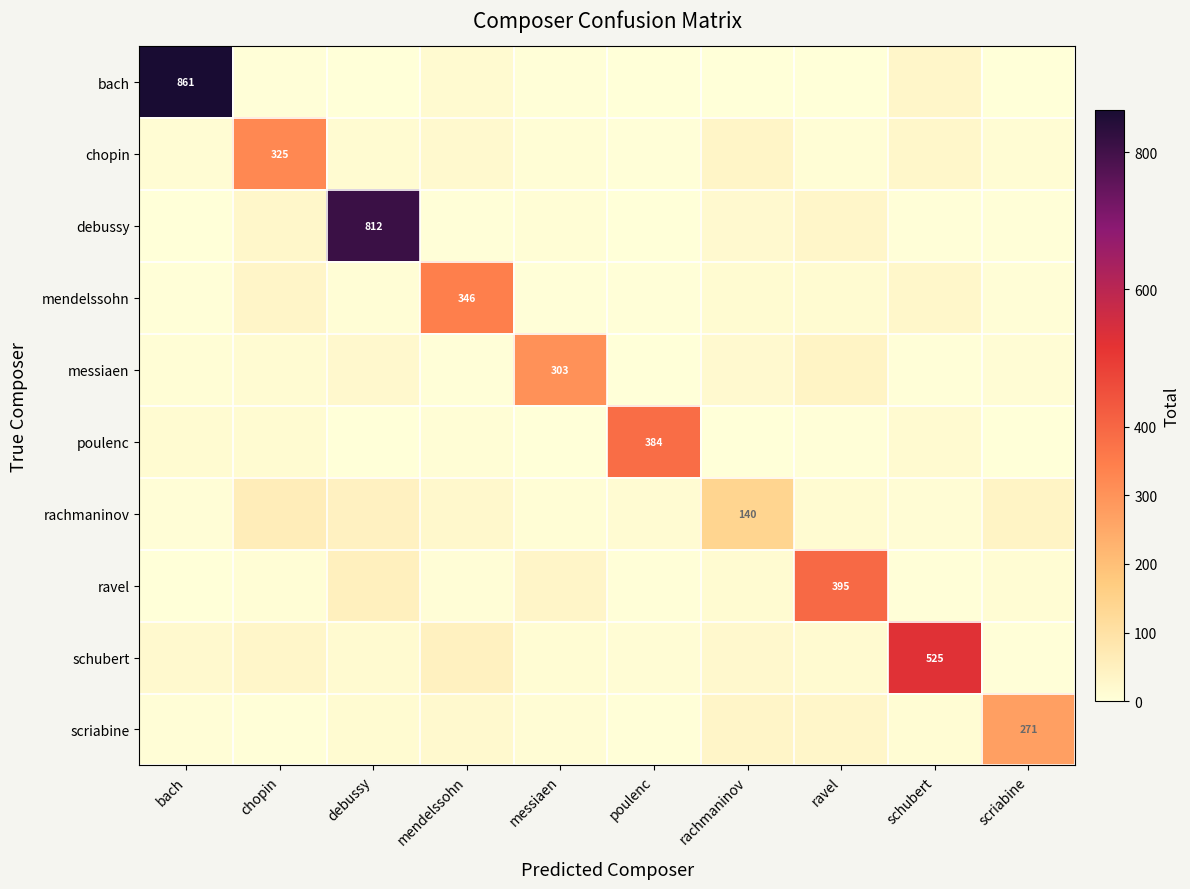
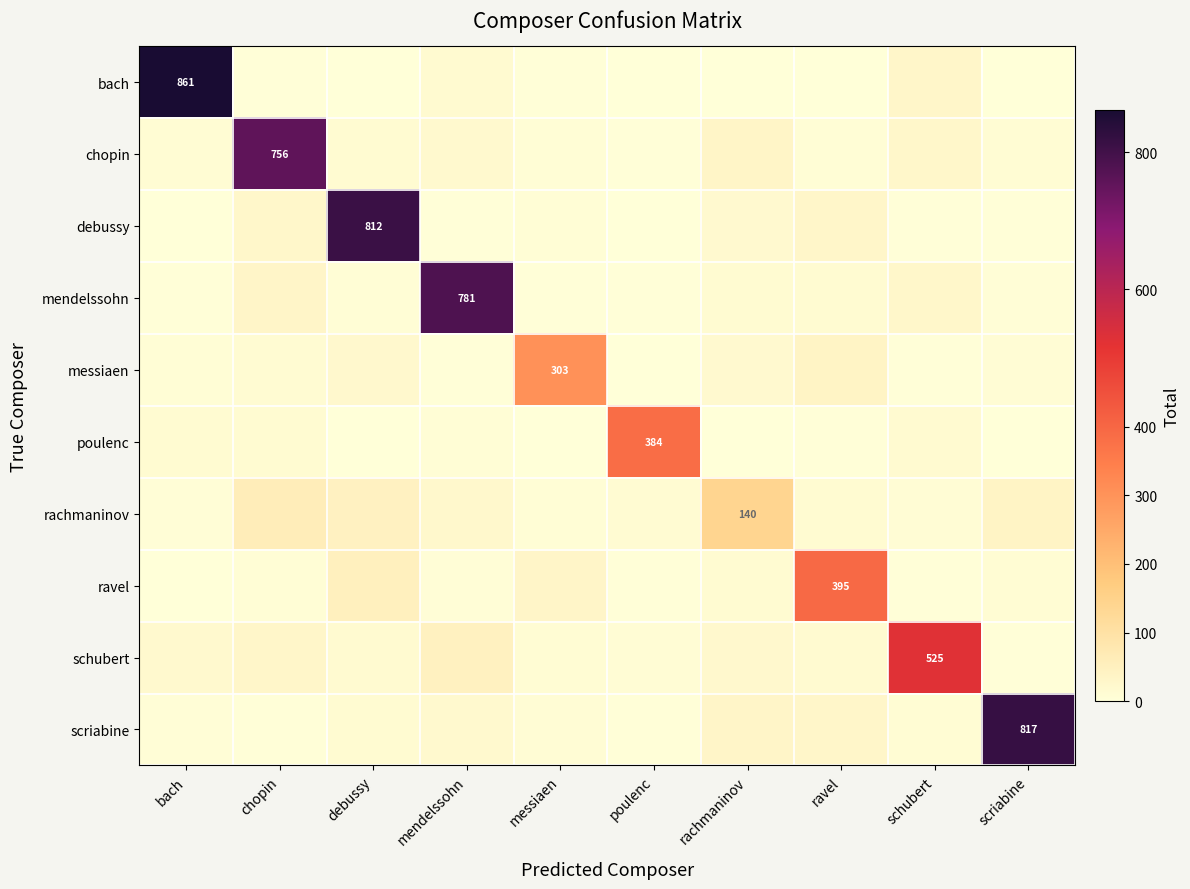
chopin, chopin: 325 -> 756
mendelssohn, mendelssohn: 346 -> 781
scriabine, scriabine: 271 -> 817
